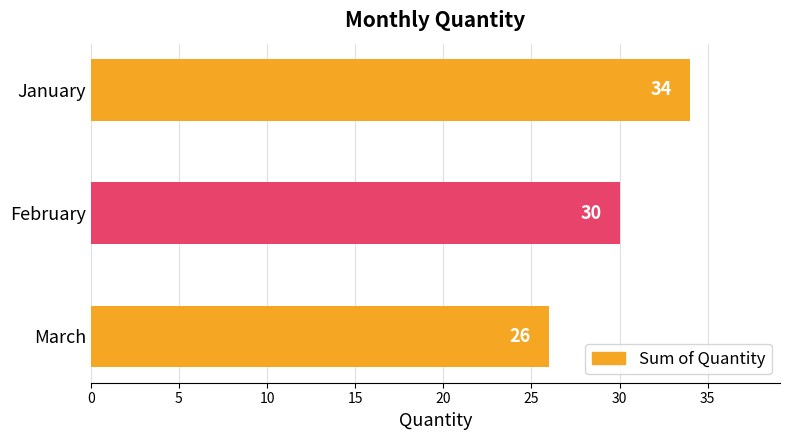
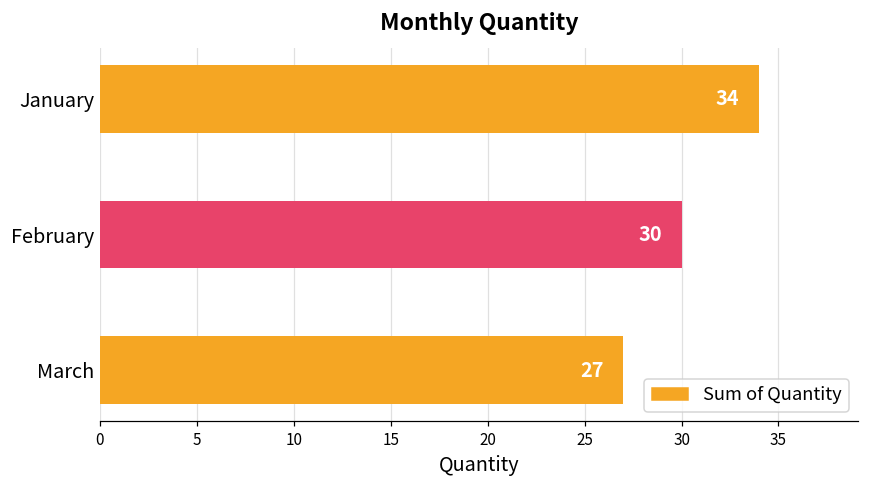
March: 26 -> 27
